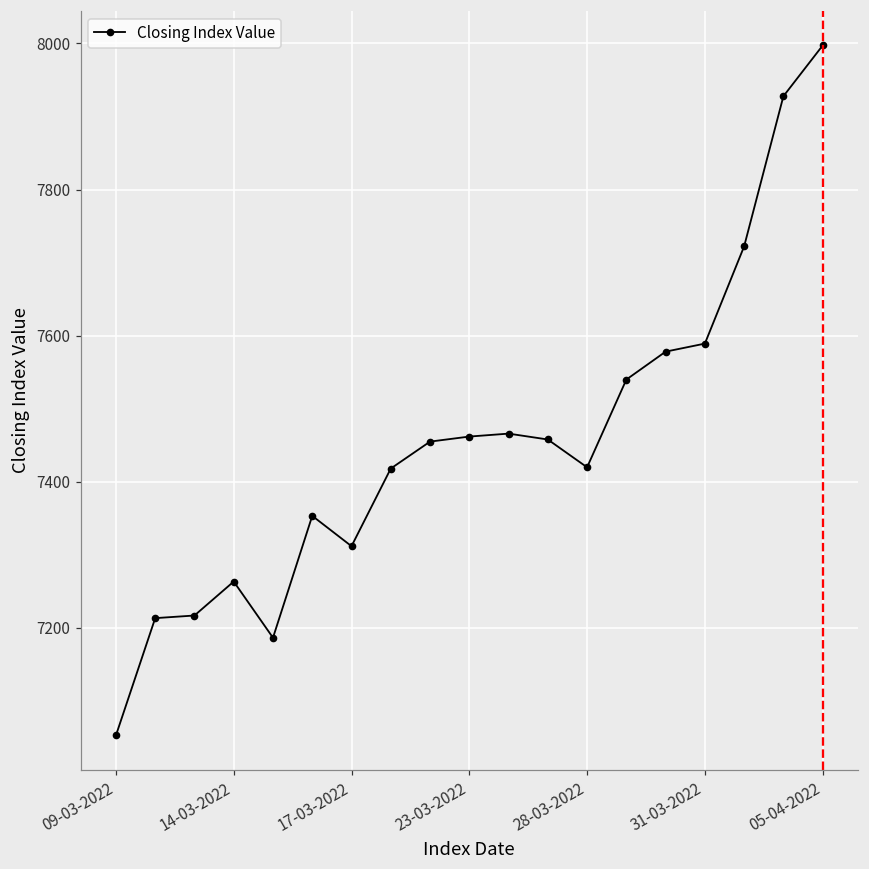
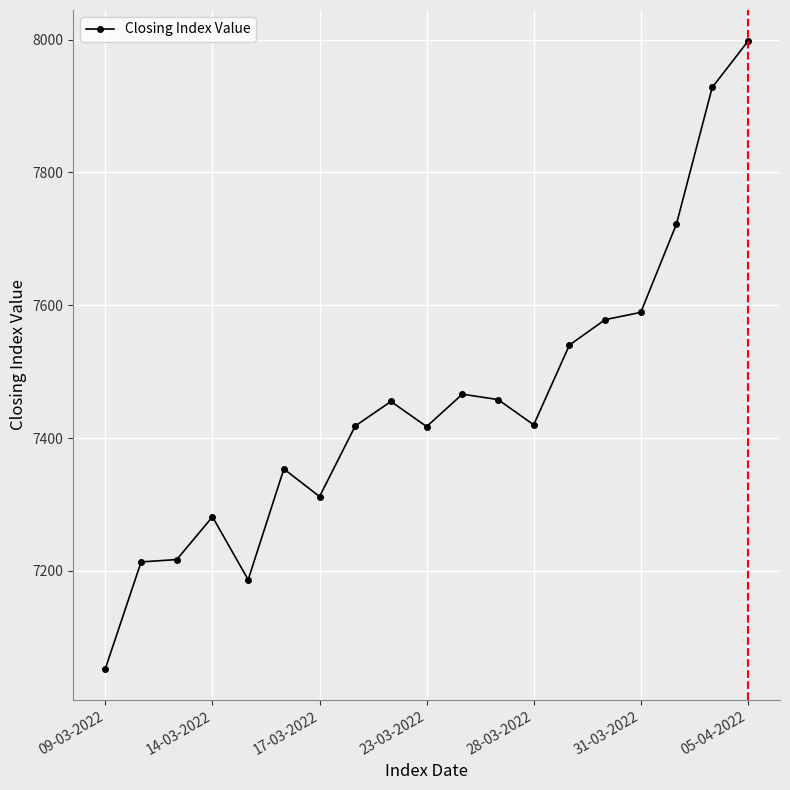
14-03-2022: 7260 -> 7280
23-03-2022: 7460 -> 7420
